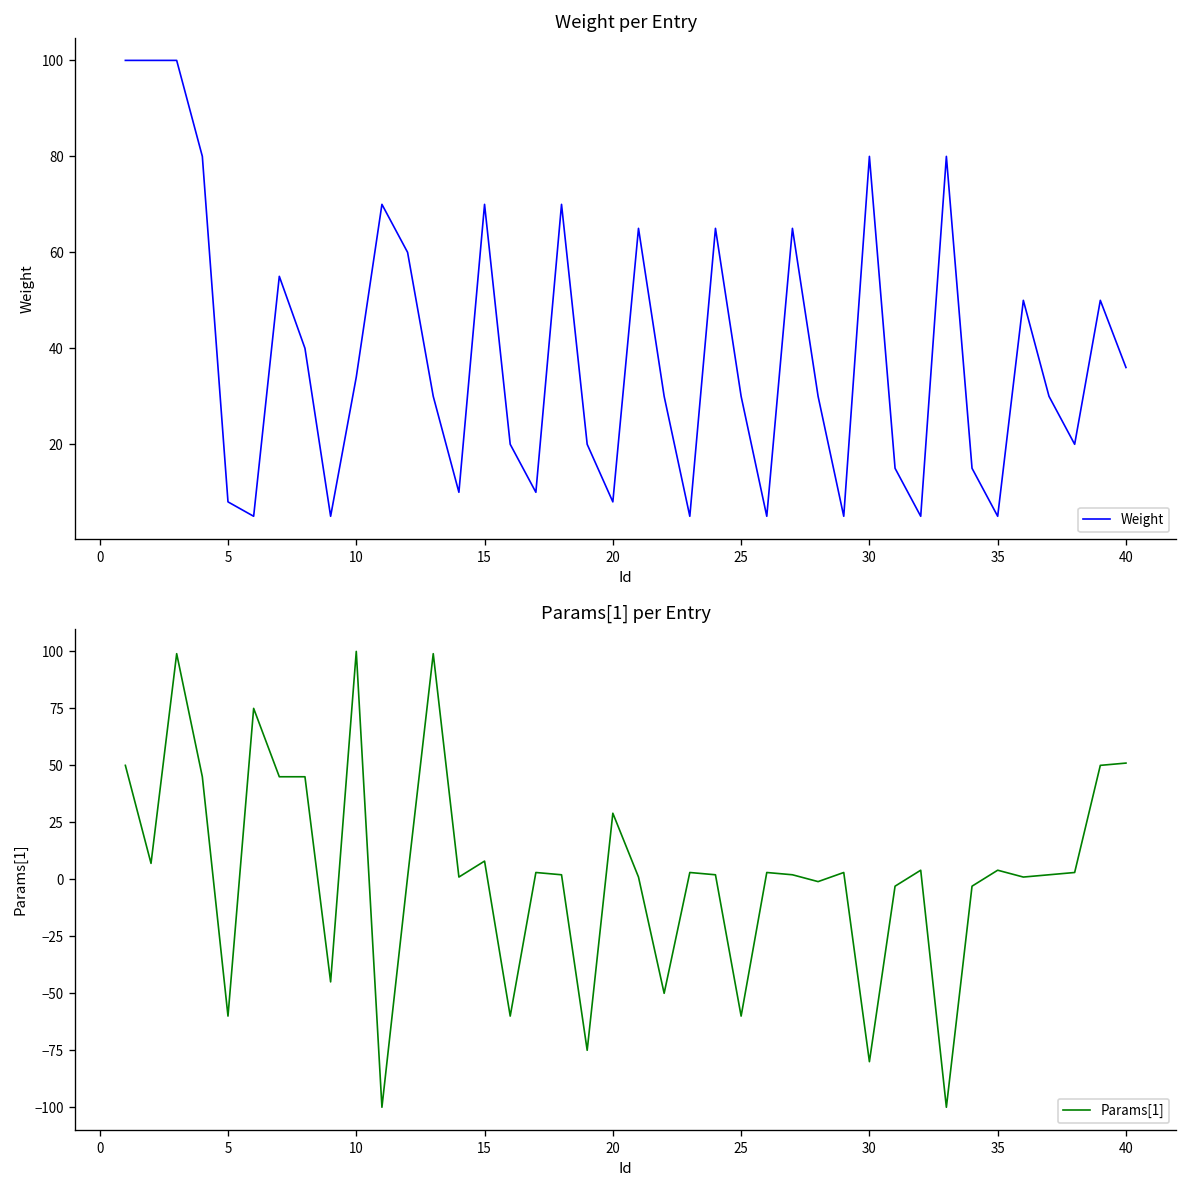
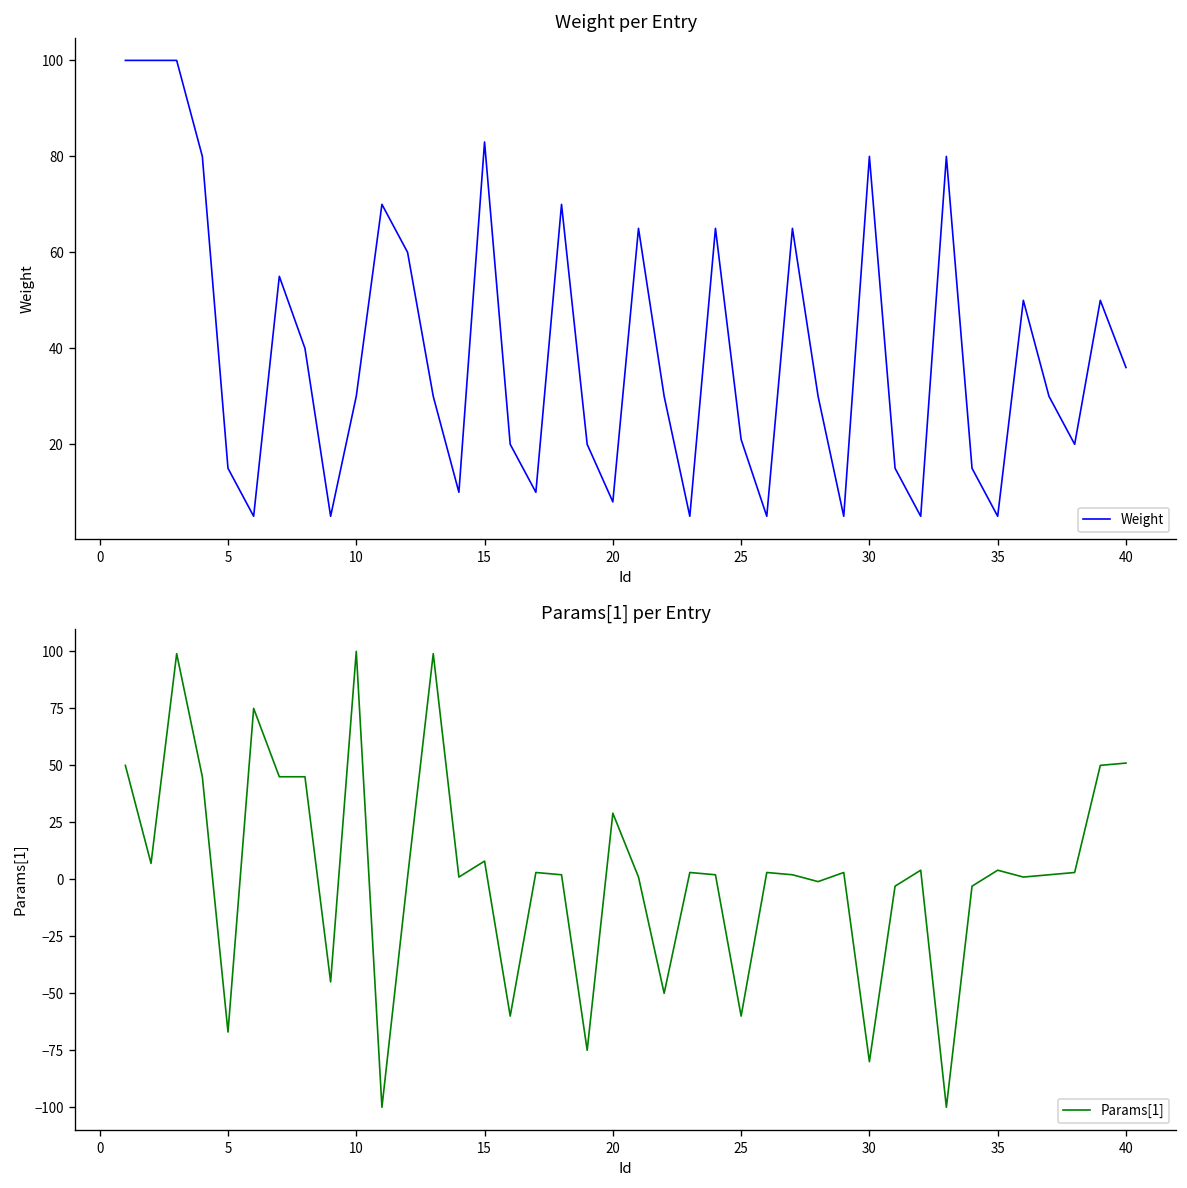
Weight per Entry, 5: 8 -> 15
Weight per Entry, 10: 34 -> 30
Weight per Entry, 15: 70 -> 83
Weight per Entry, 25: 30 -> 21
Params[1] per Entry, 5: -60 -> -67
